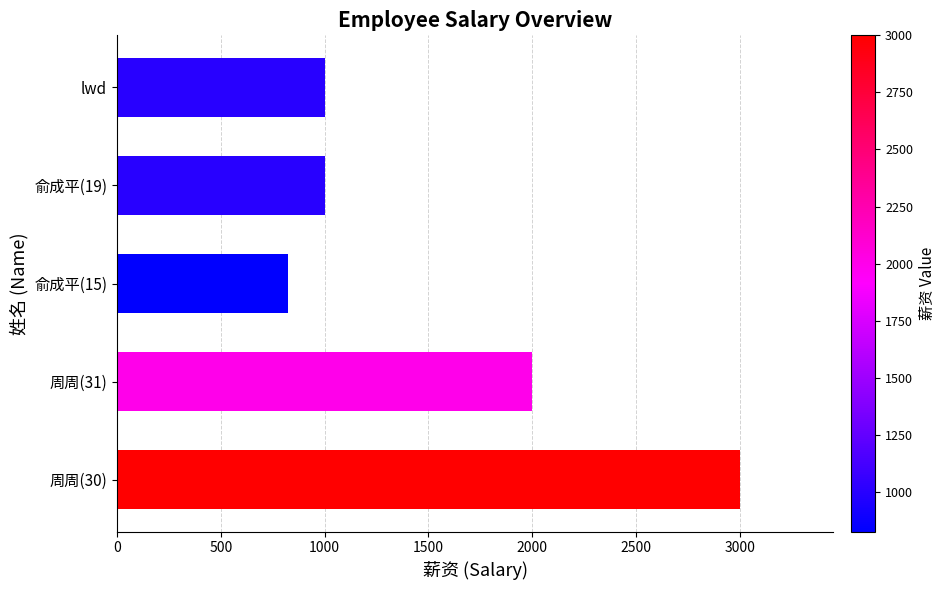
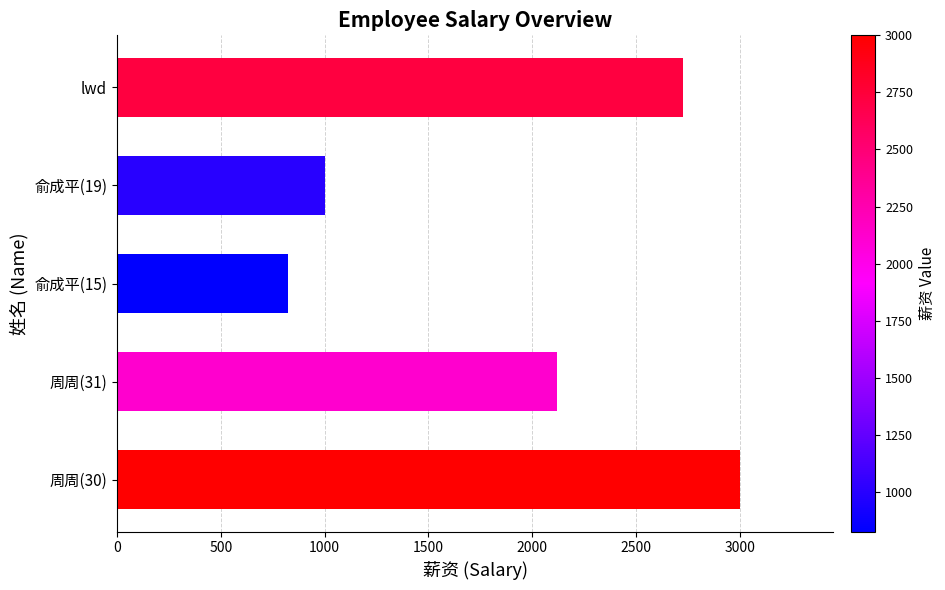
lwd: 1000 -> 2730
周周(31): 2000 -> 2120
